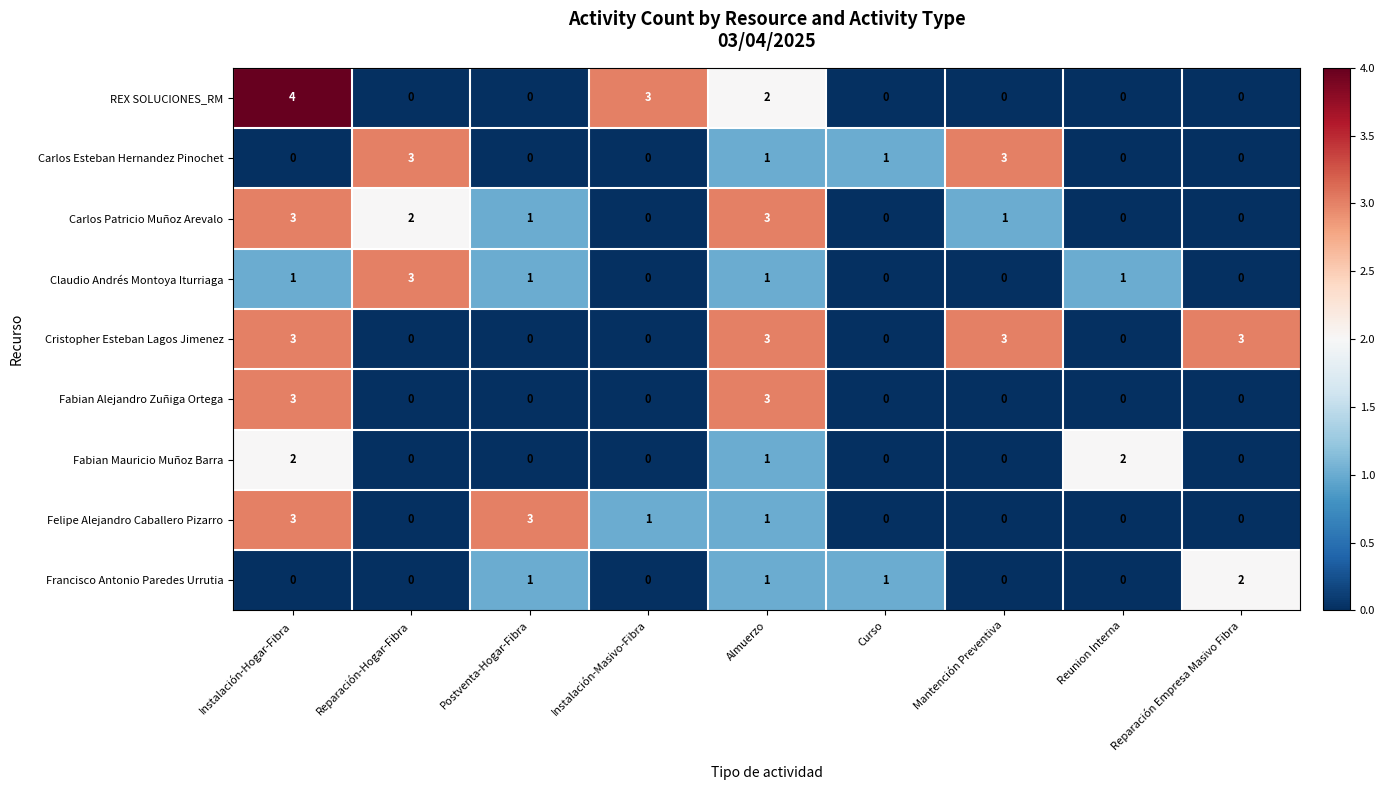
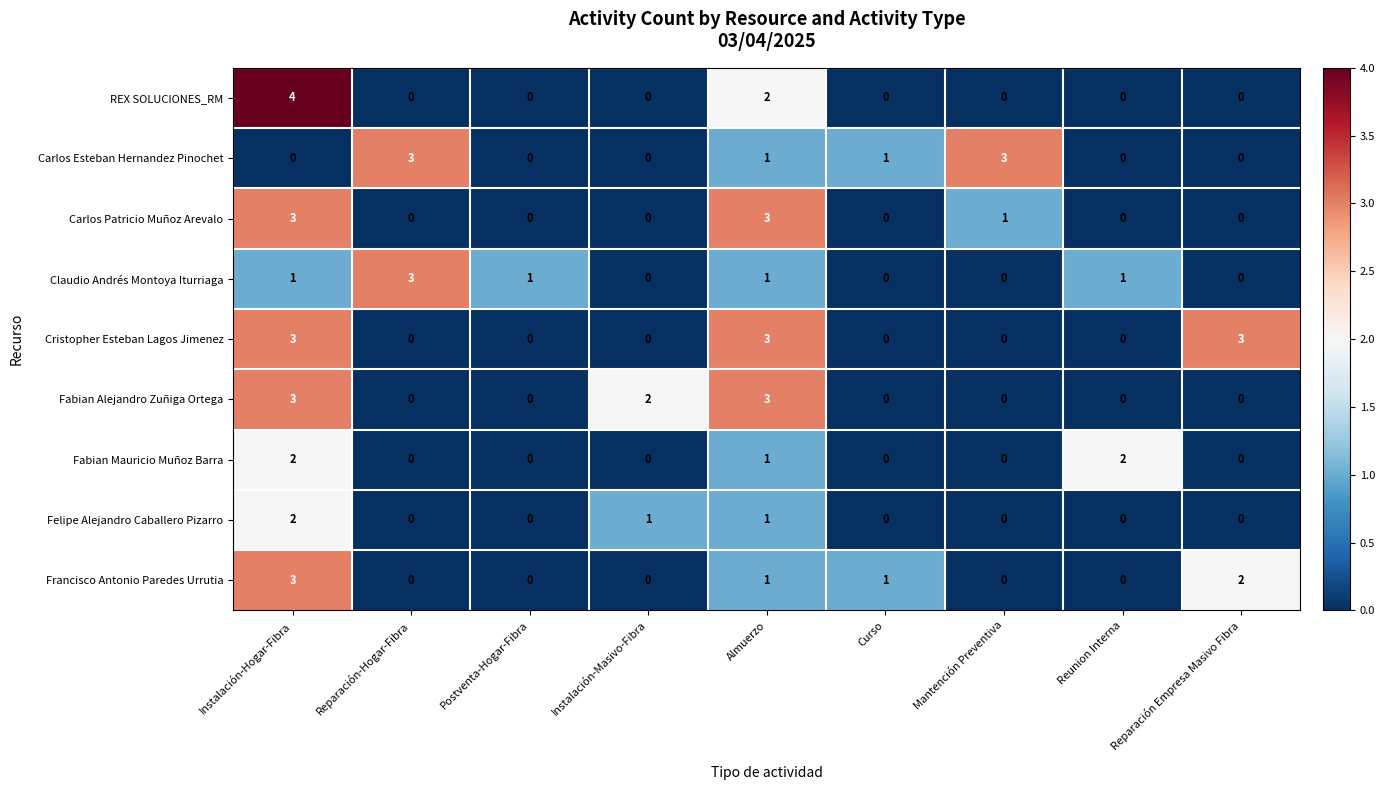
REX SOLUCIONES_RM, Instalación-Masivo-Fibra: 3 -> 0
Carlos Patricio Muñoz Arevalo, Reparación-Hogar-Fibra: 2 -> 0
Carlos Patricio Muñoz Arevalo, Postventa-Hogar-Fibra: 1 -> 0
Cristopher Esteban Lagos Jimenez, Mantención Preventiva: 3 -> 0
Fabian Alejandro Zuñiga Ortega, Instalación-Masivo-Fibra: 0 -> 2
Felipe Alejandro Caballero Pizarro, Instalación-Hogar-Fibra: 3 -> 2
Felipe Alejandro Caballero Pizarro, Postventa-Hogar-Fibra: 3 -> 0
Francisco Antonio Paredes Urrutia, Instalación-Hogar-Fibra: 0 -> 3
Francisco Antonio Paredes Urrutia, Postventa-Hogar-Fibra: 1 -> 0
